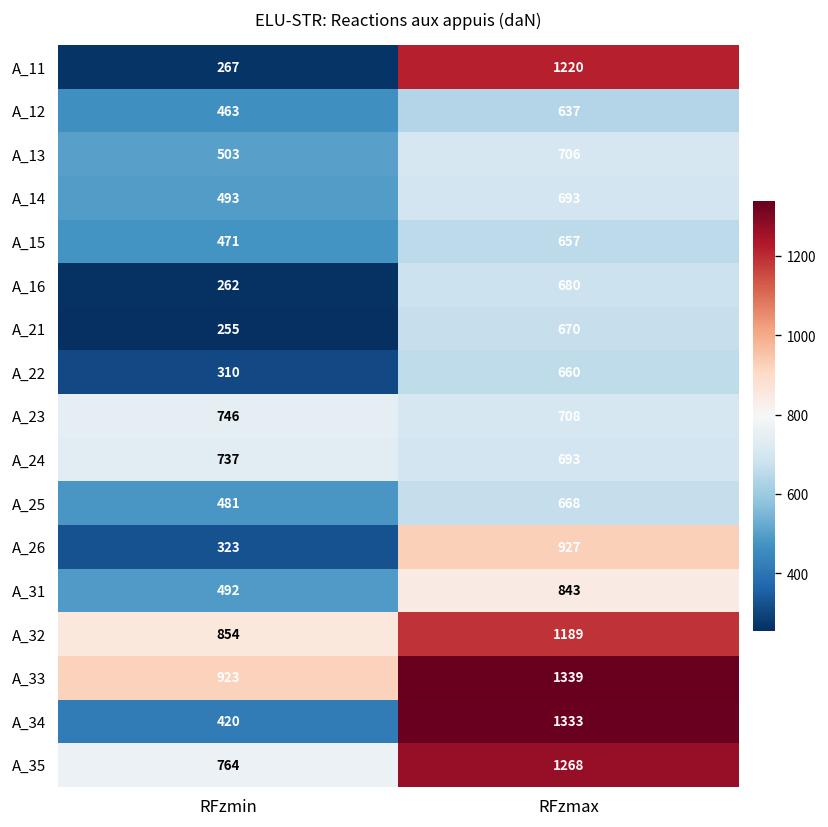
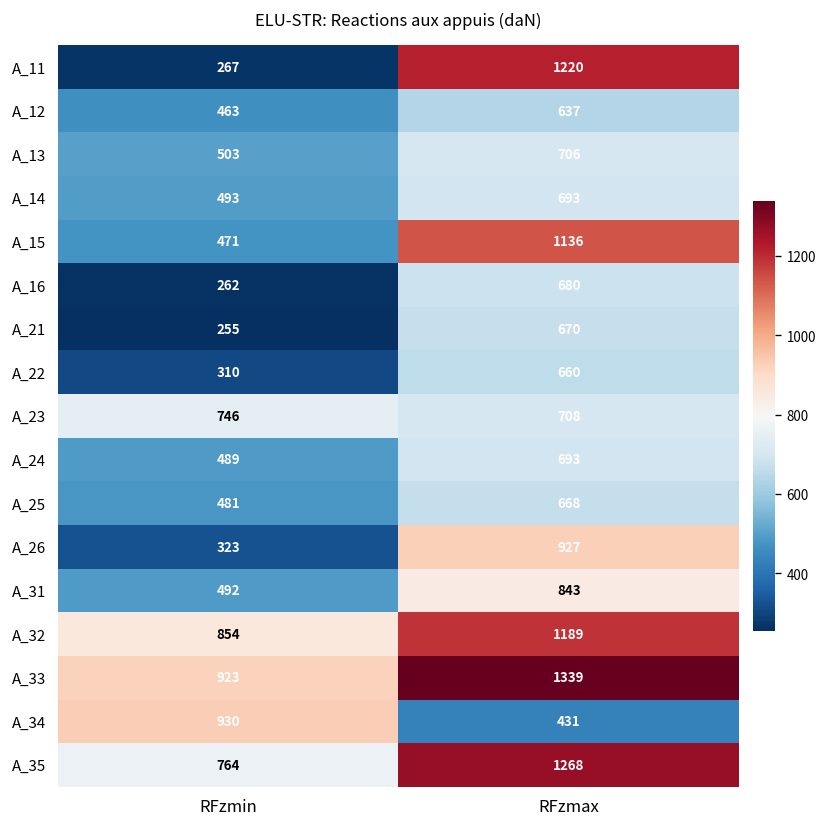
A_15, RFzmax: 657 -> 1136
A_24, RFzmin: 737 -> 489
A_34, RFzmin: 420 -> 930
A_34, RFzmax: 1333 -> 431
